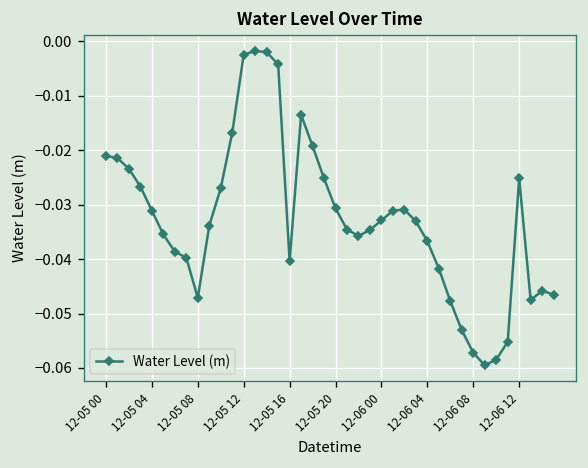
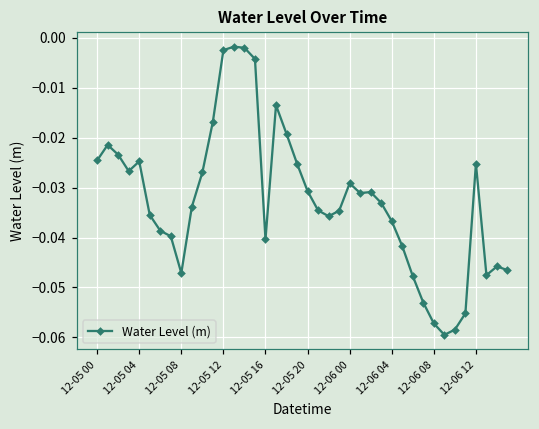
12-05 00: -0.021 -> -0.025
12-05 04: -0.031 -> -0.025
12-06 00: -0.033 -> -0.029
